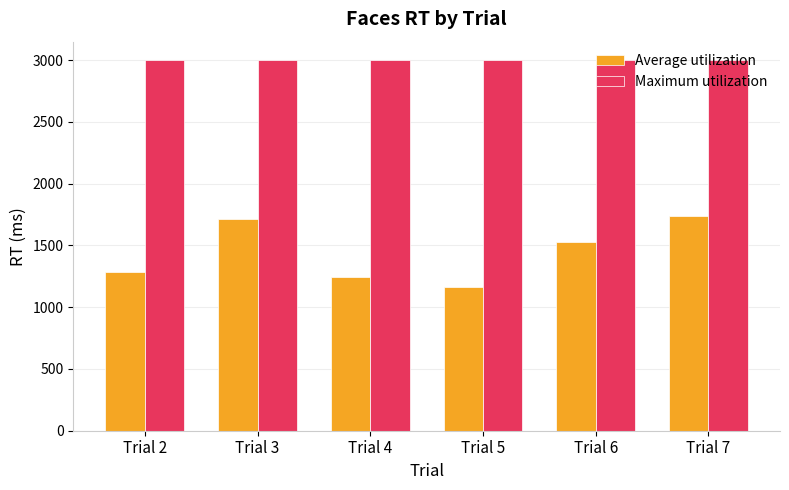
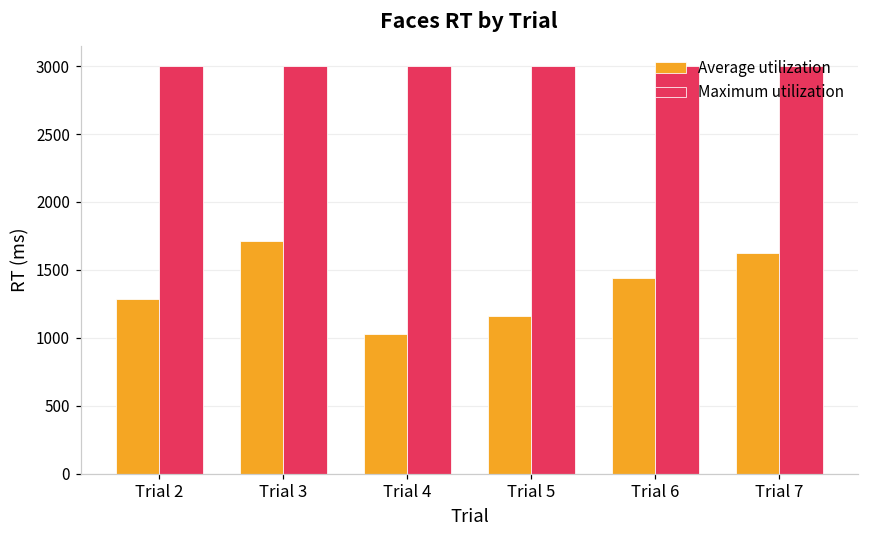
Average utilization, Trial 4: 1240 -> 1030
Average utilization, Trial 6: 1530 -> 1440
Average utilization, Trial 7: 1740 -> 1630
